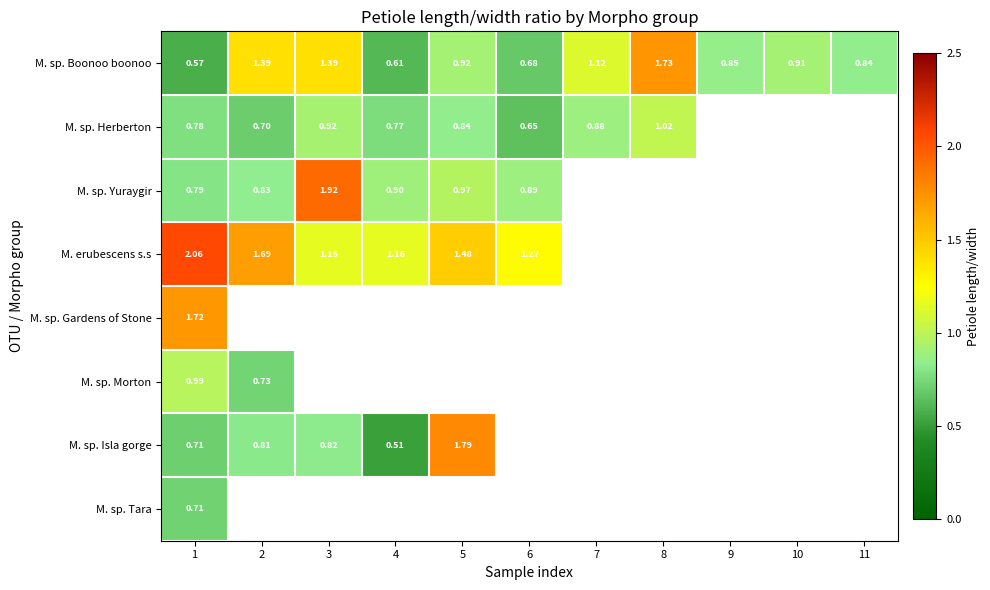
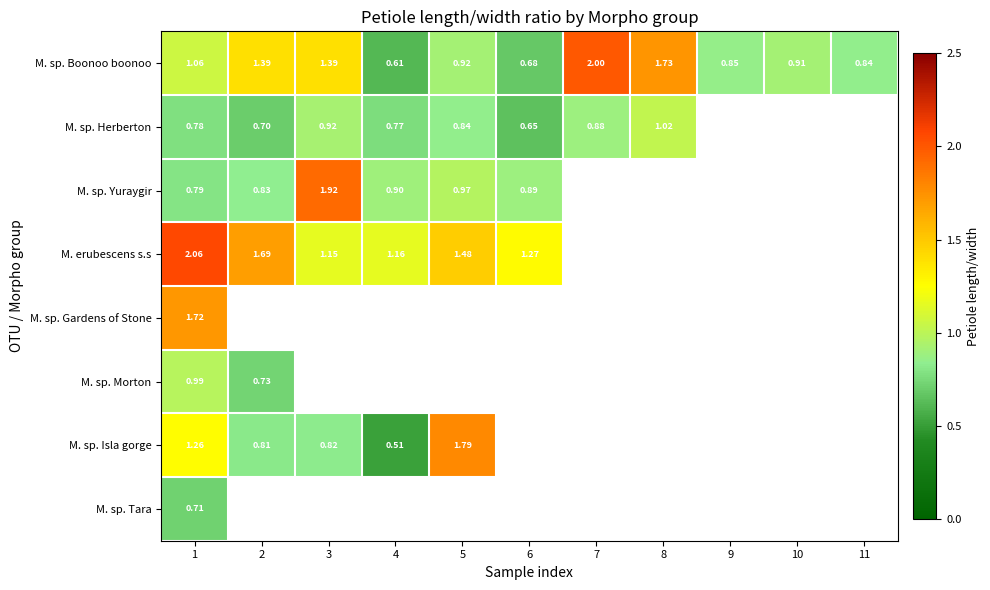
M. sp. Boonoo boonoo, 1: 0.57 -> 1.06
M. sp. Boonoo boonoo, 7: 1.12 -> 2.00
M. sp. Isla gorge, 1: 0.71 -> 1.26
